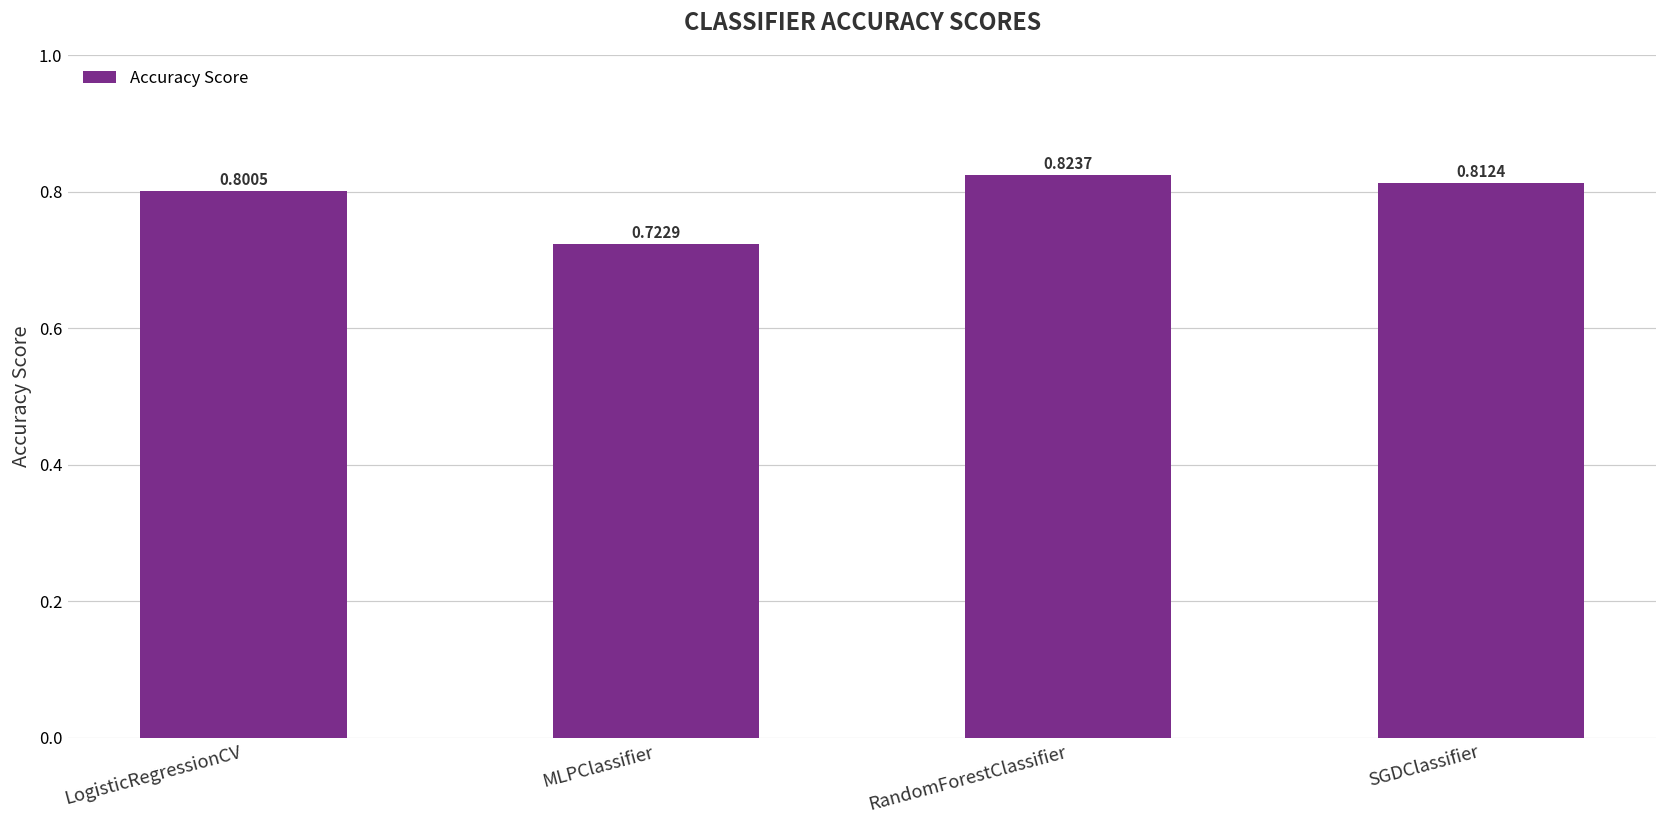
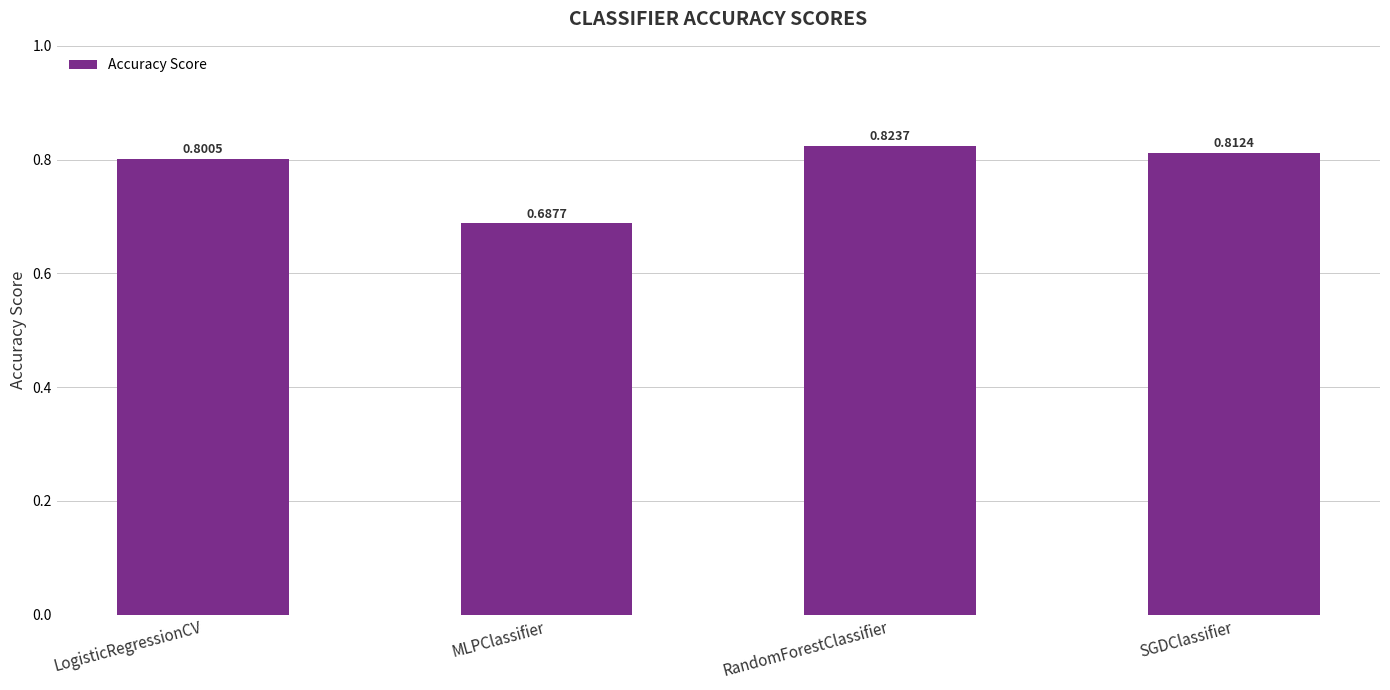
MLPClassifier: 0.7229 -> 0.6877
